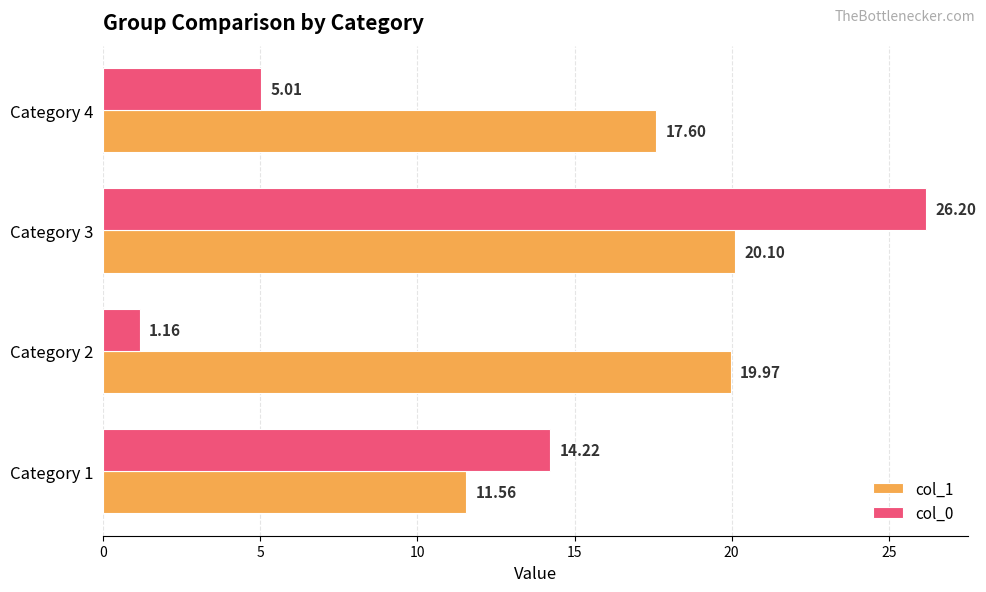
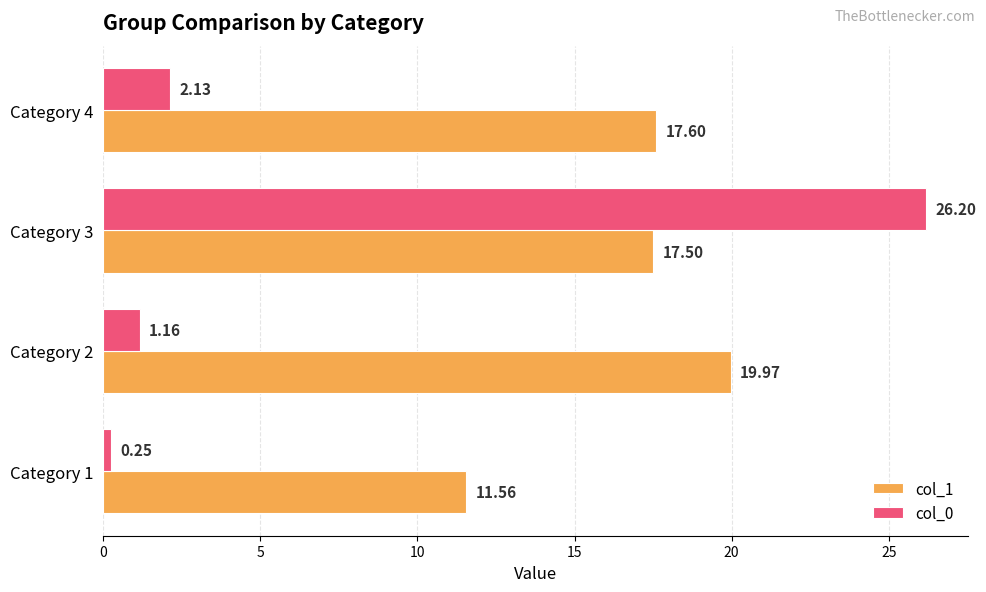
col_0, Category 4: 5.01 -> 2.13
col_1, Category 3: 20.10 -> 17.50
col_0, Category 1: 14.22 -> 0.25
